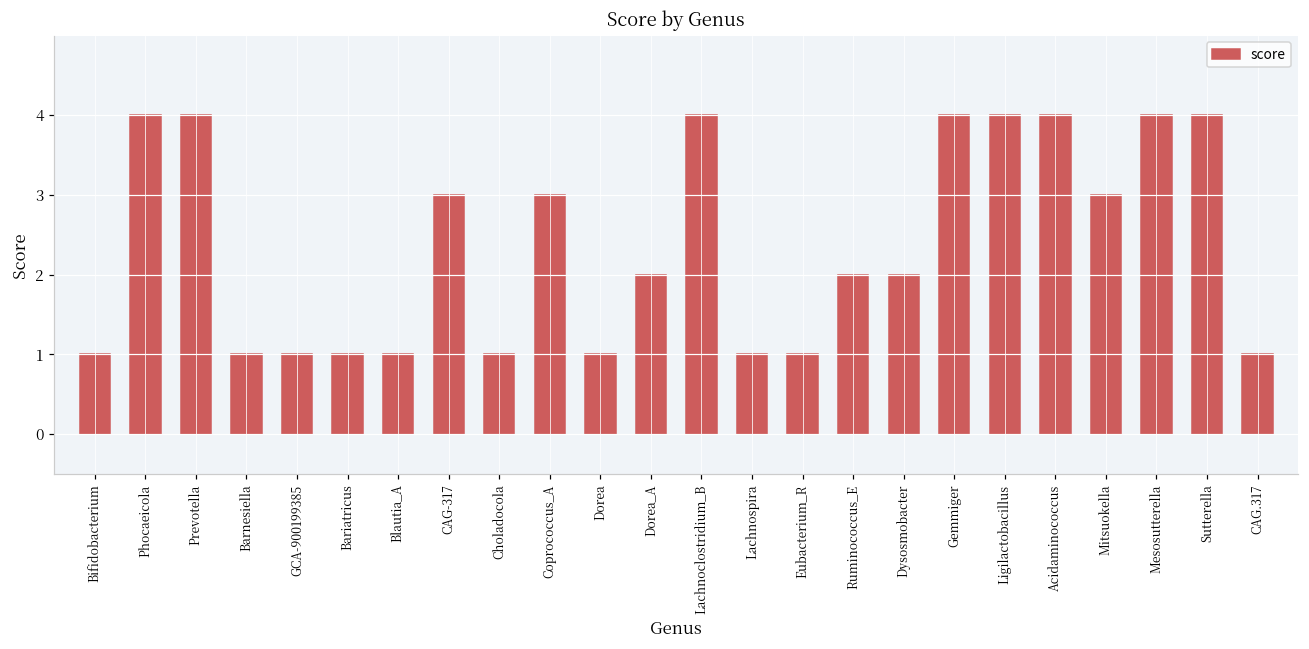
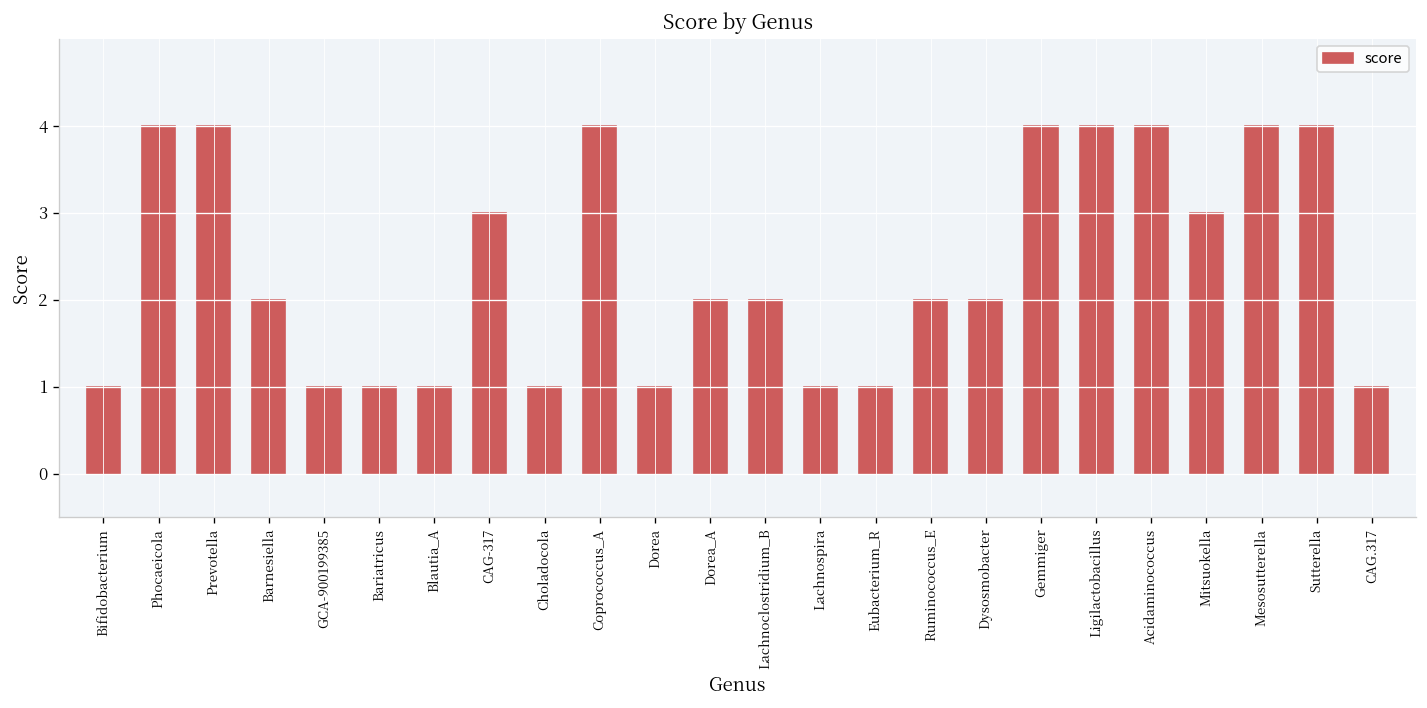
Barnesiella: 1 -> 2
Coprococcus_A: 3 -> 4
Lachnoclostridium_B: 4 -> 2
